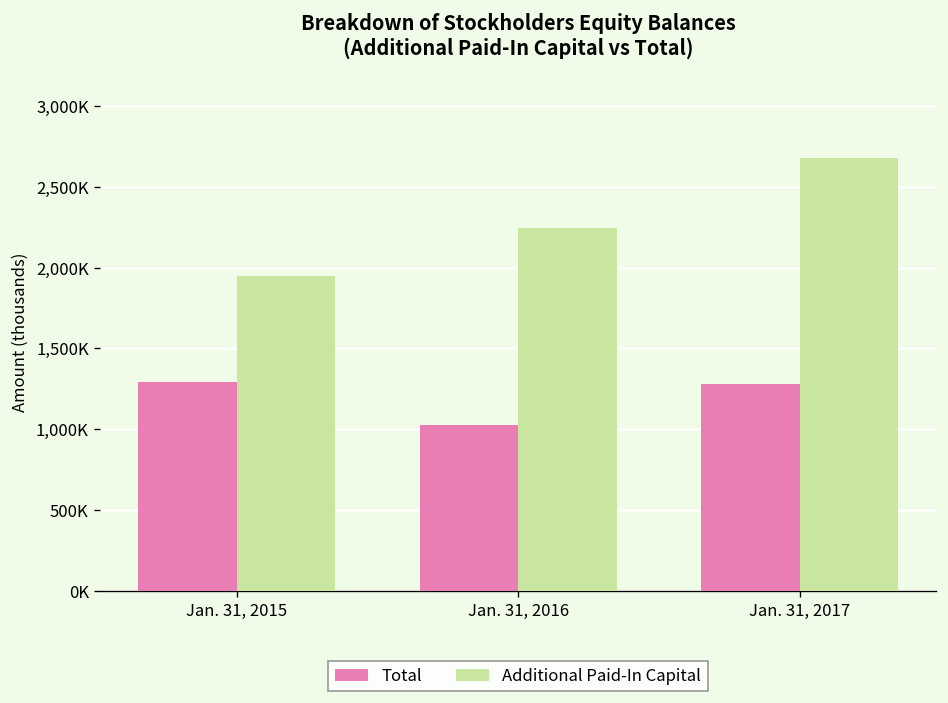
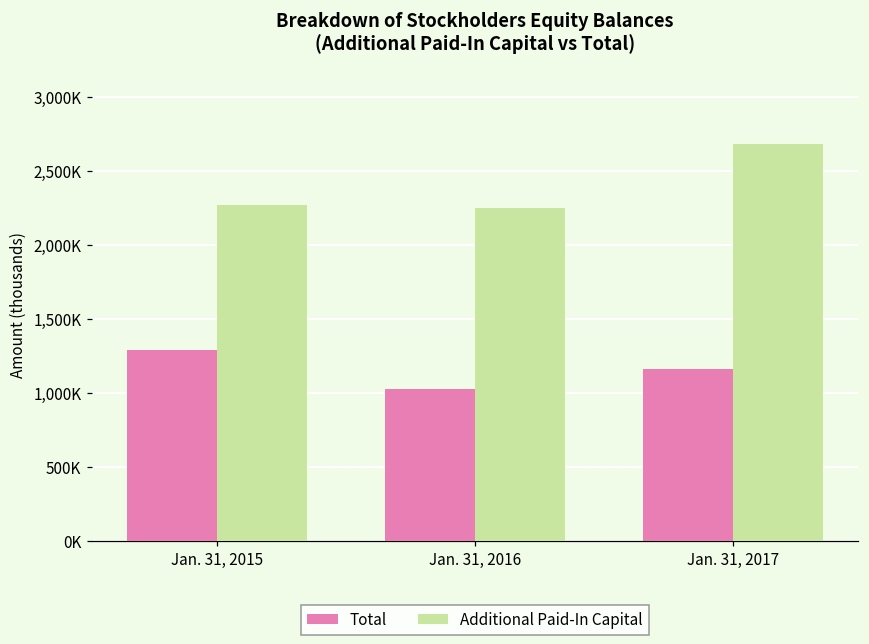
Additional Paid-In Capital, Jan. 31, 2015: 1,950,000 -> 2,270,000
Total, Jan. 31, 2017: 1,280,000 -> 1,160,000
